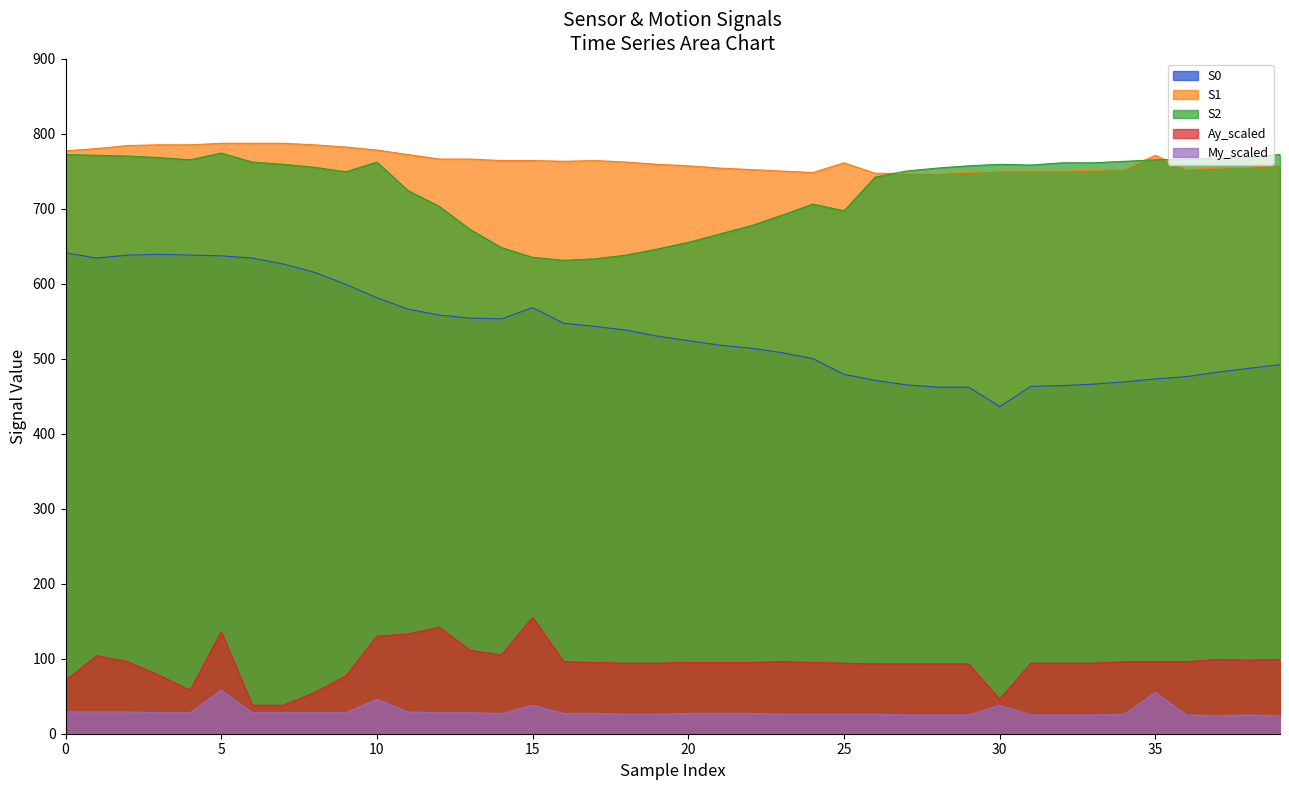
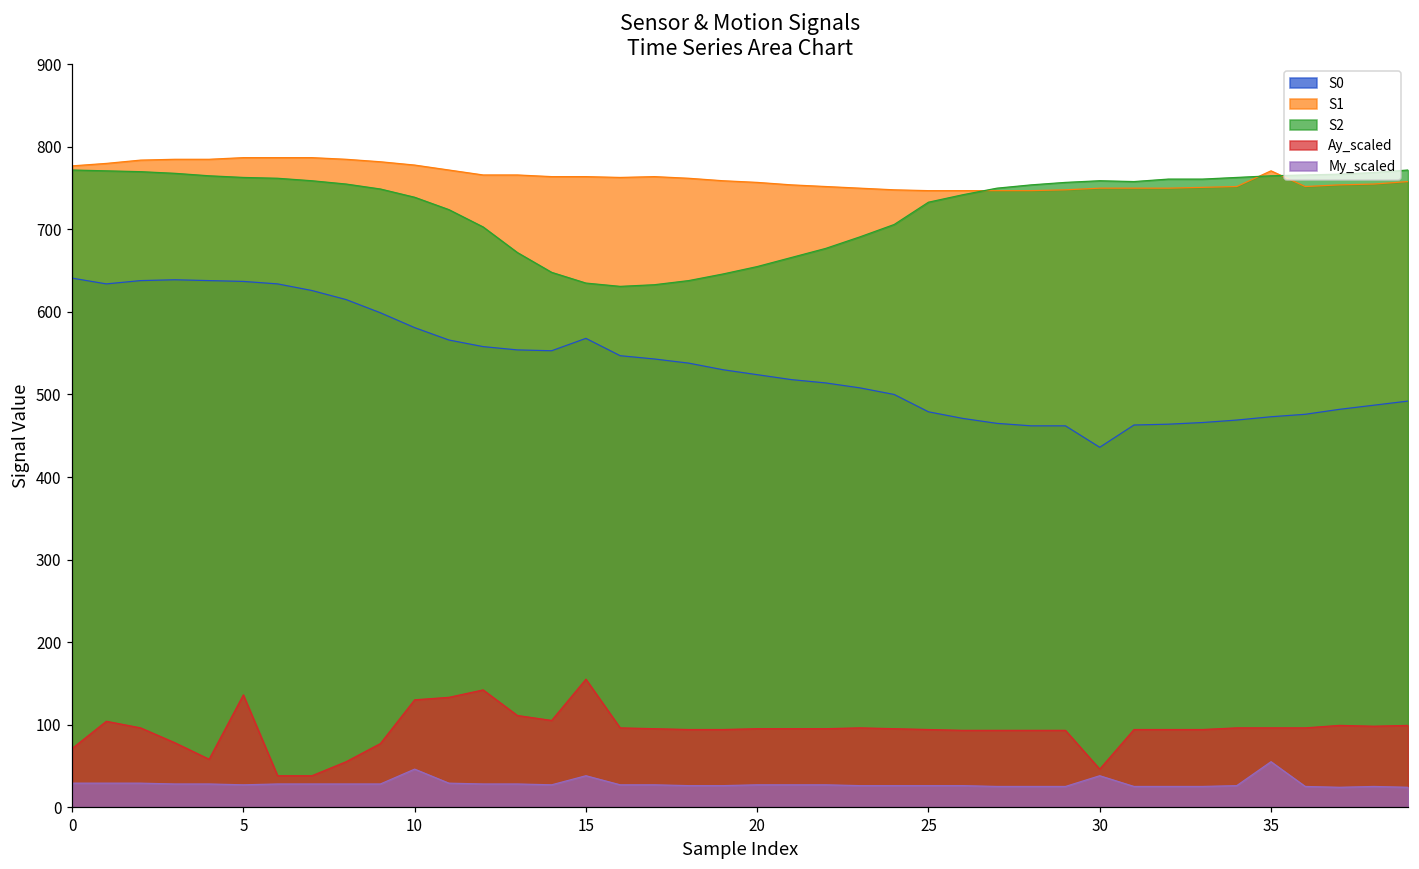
S2, 5: 770 -> 760
My_scaled, 5: 60 -> 30
S2, 10: 760 -> 740
S1, 25: 760 -> 750
S2, 25: 700 -> 730
